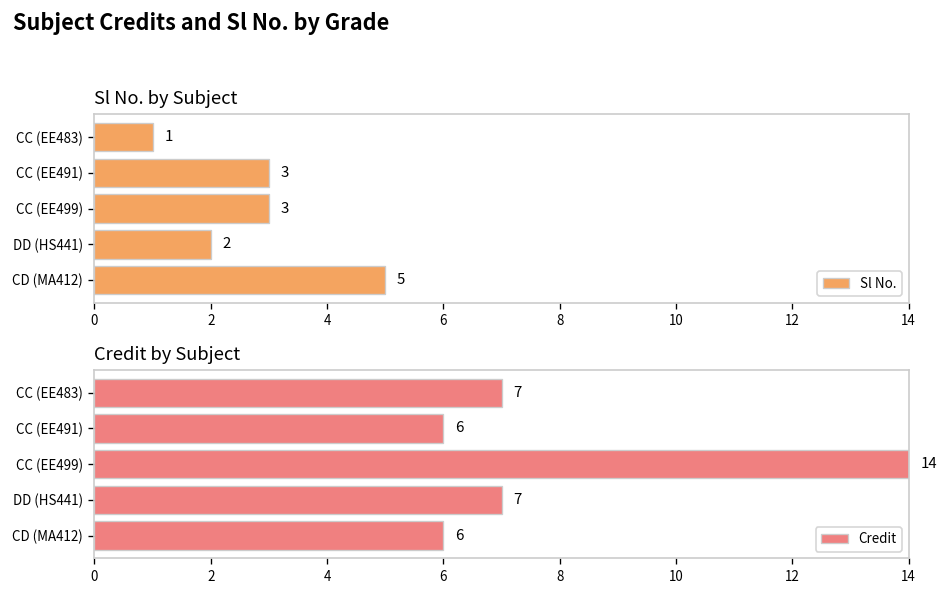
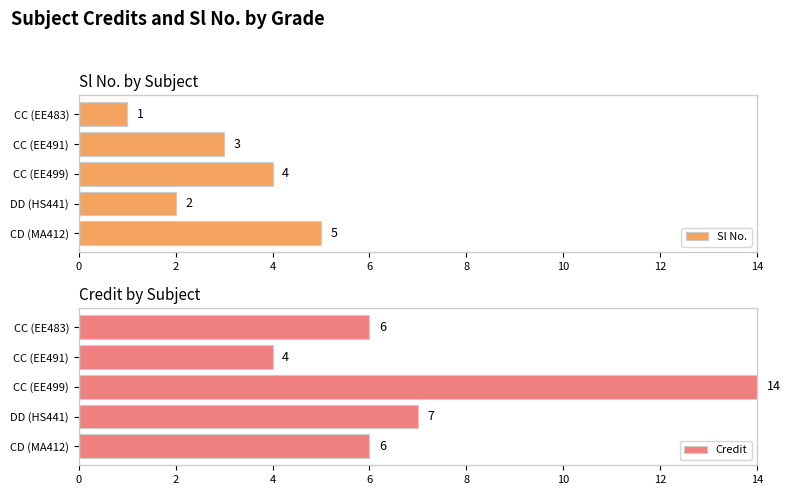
Sl No. by Subject, CC (EE499): 3 -> 4
Credit by Subject, CC (EE483): 7 -> 6
Credit by Subject, CC (EE491): 6 -> 4
